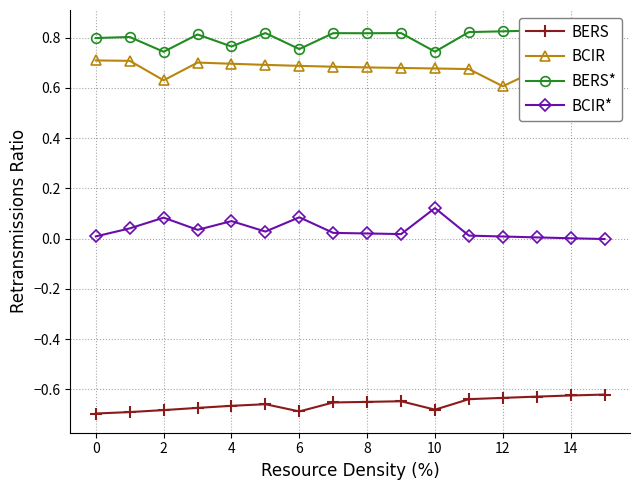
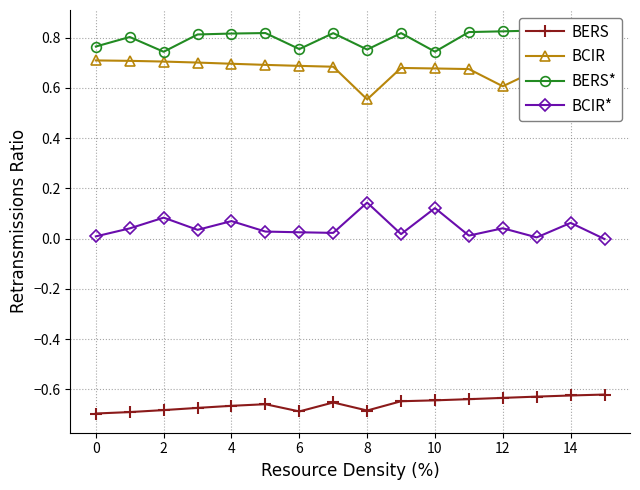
BERS*, 0: 0.80 -> 0.76
BCIR, 2: 0.63 -> 0.70
BERS*, 4: 0.76 -> 0.82
BCIR*, 6: 0.08 -> 0.02
BERS, 8: -0.65 -> -0.68
BCIR, 8: 0.68 -> 0.55
BERS*, 8: 0.82 -> 0.75
BCIR*, 8: 0.02 -> 0.14
BERS, 10: -0.68 -> -0.64
BCIR*, 12: 0.01 -> 0.04
BCIR*, 14: 0.00 -> 0.06
